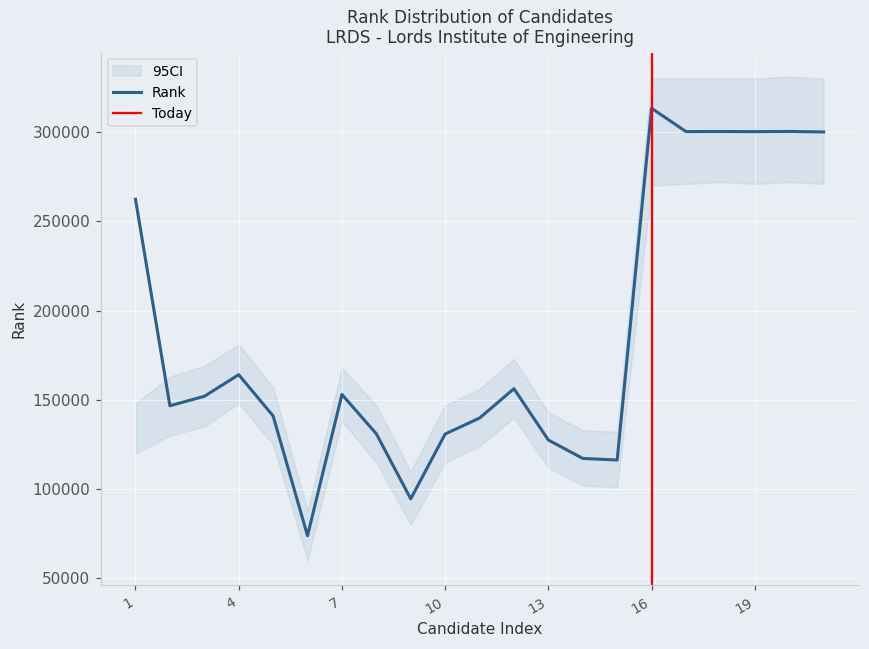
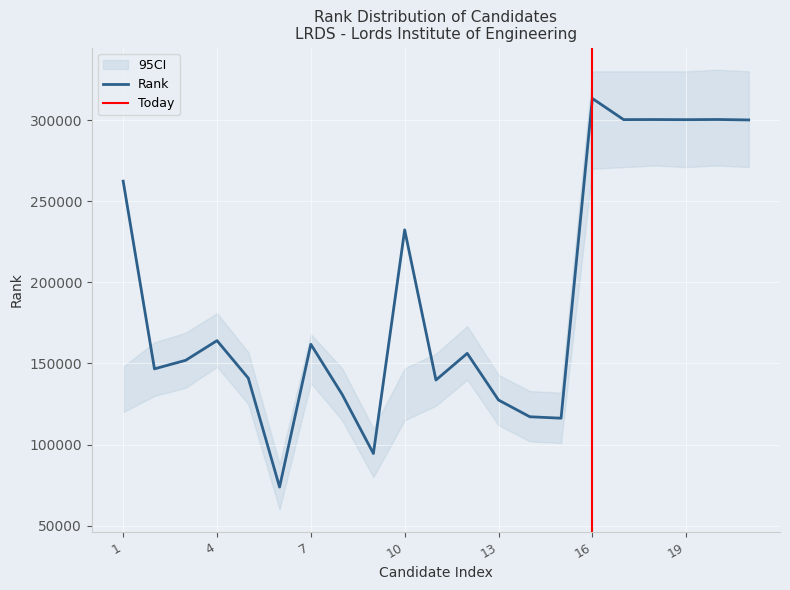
Rank, 7: 153000 -> 162000
Rank, 10: 131000 -> 232000
